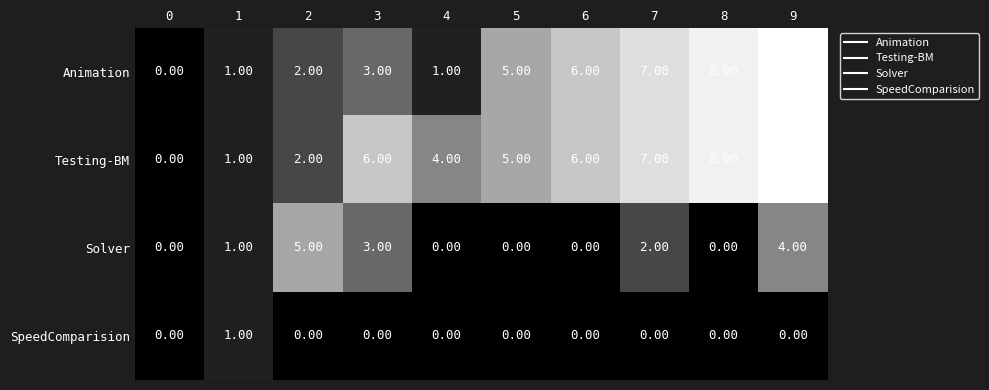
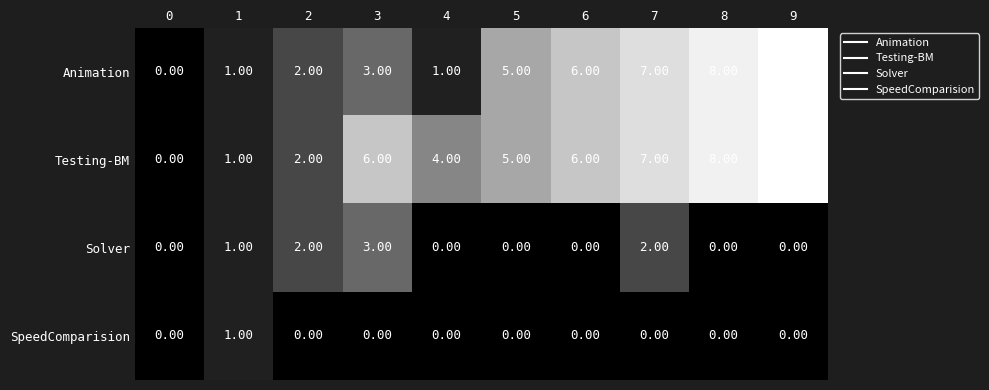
Solver, 2: 5.00 -> 2.00
Solver, 9: 4.00 -> 0.00
